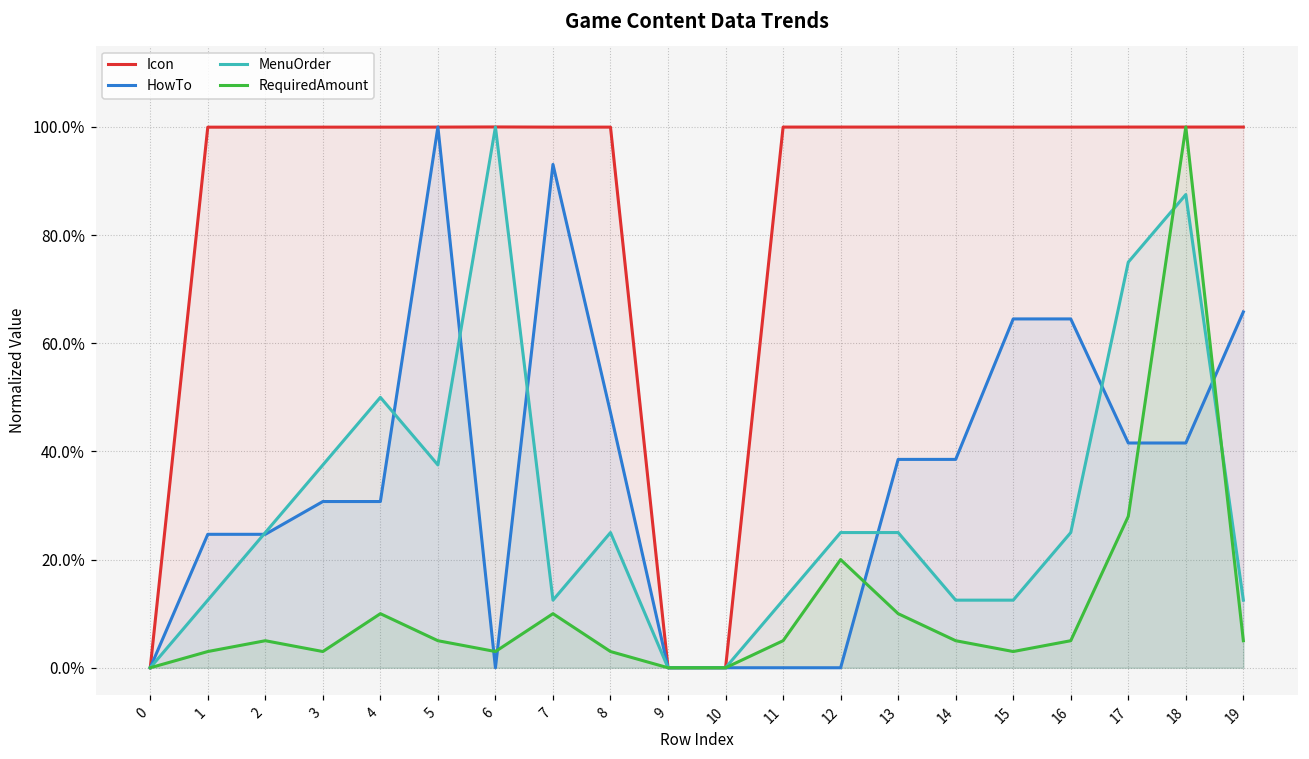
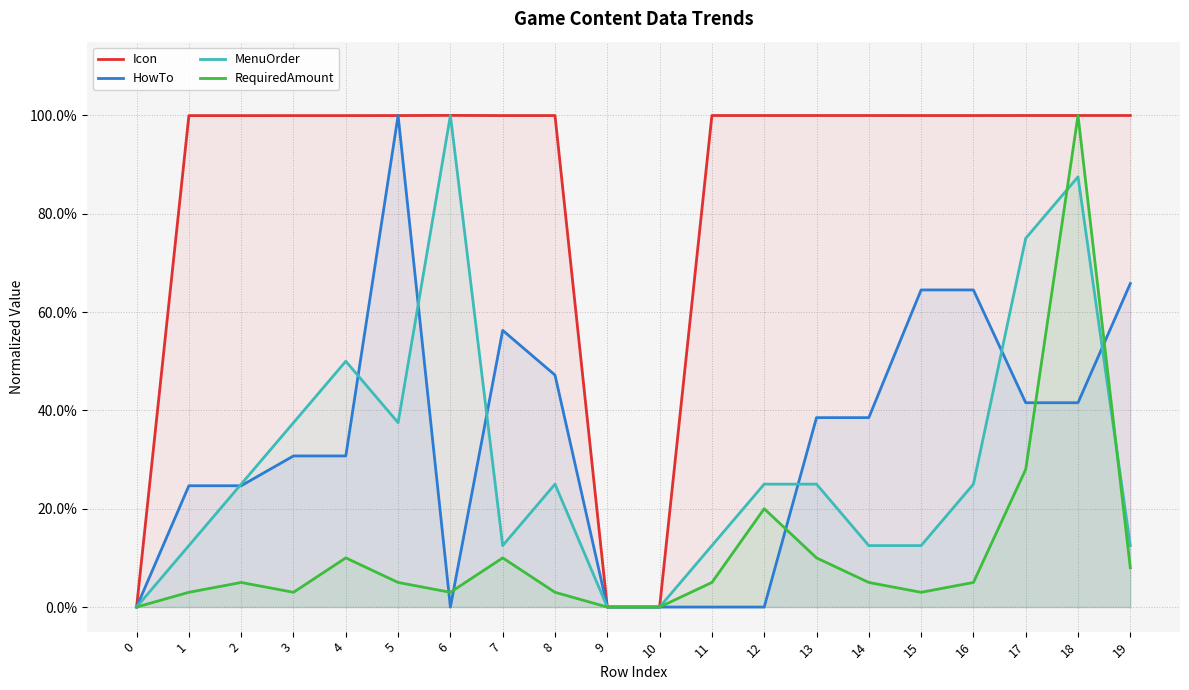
HowTo, 7: 93% -> 56%
RequiredAmount, 19: 5% -> 8%
